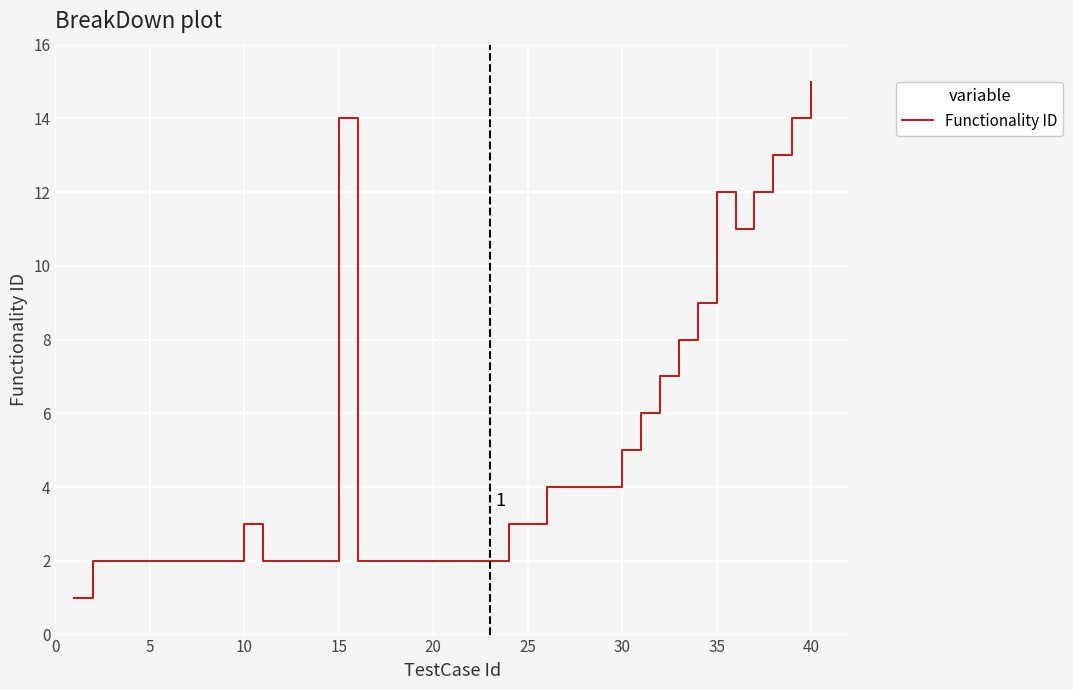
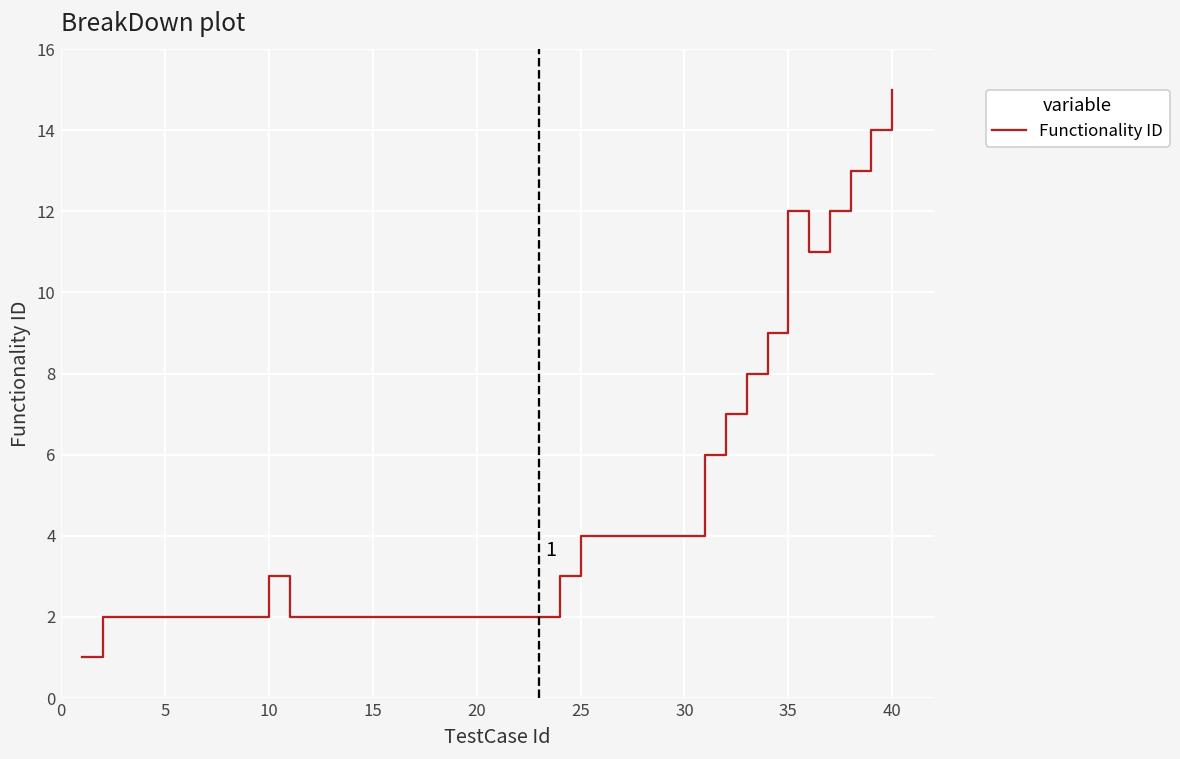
15: 14 -> 2
25: 3 -> 4
30: 5 -> 4
